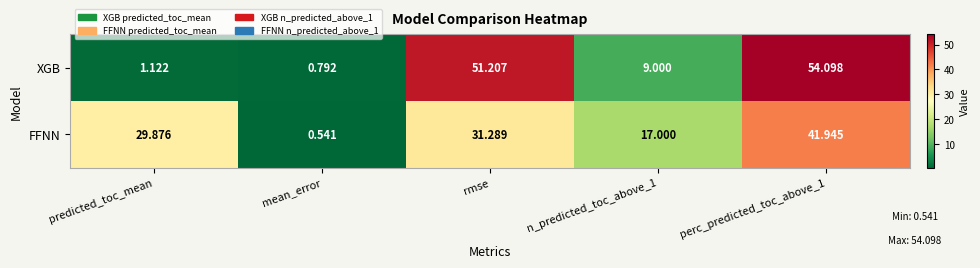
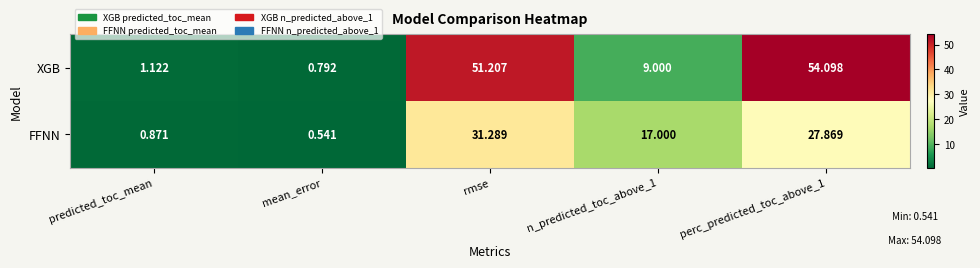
FFNN, predicted_toc_mean: 29.876 -> 0.871
FFNN, perc_predicted_toc_above_1: 41.945 -> 27.869
